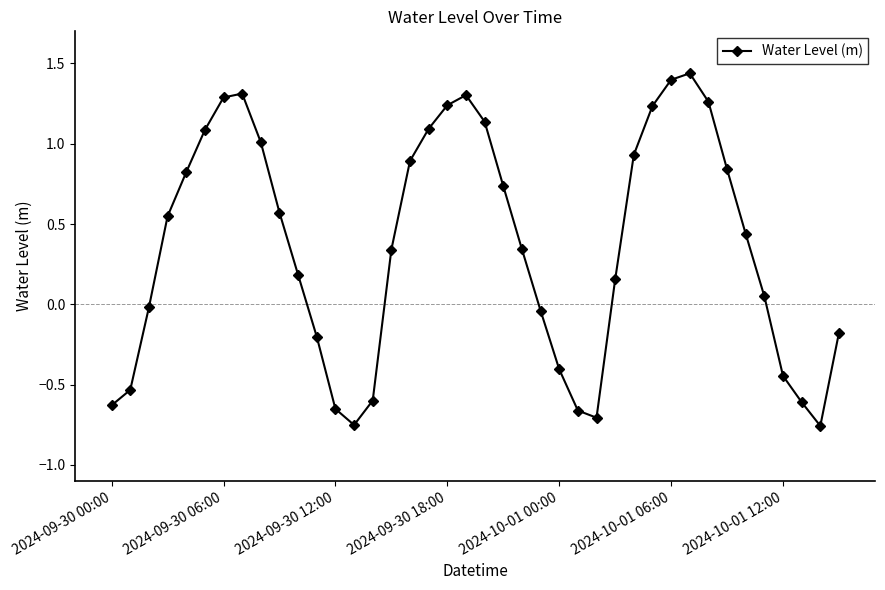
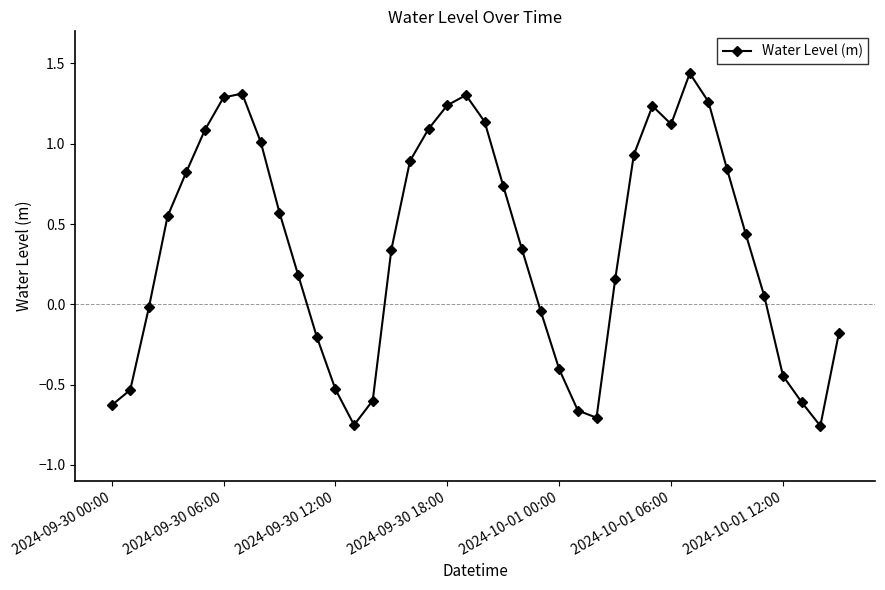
2024-09-30 12:00: -0.65 -> -0.53
2024-10-01 06:00: 1.40 -> 1.12
